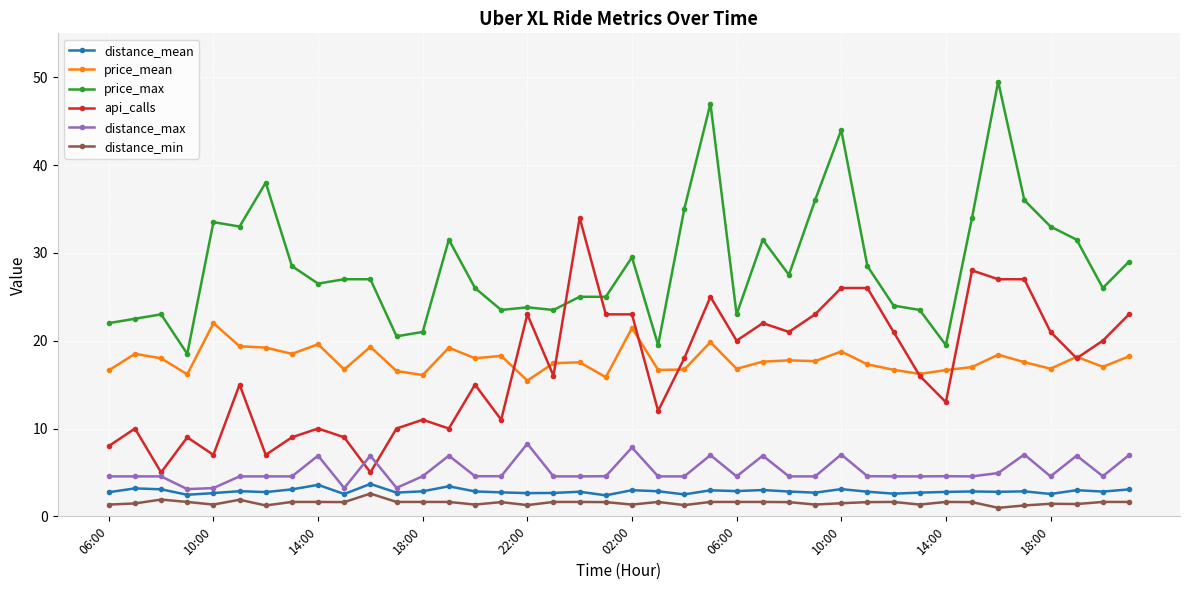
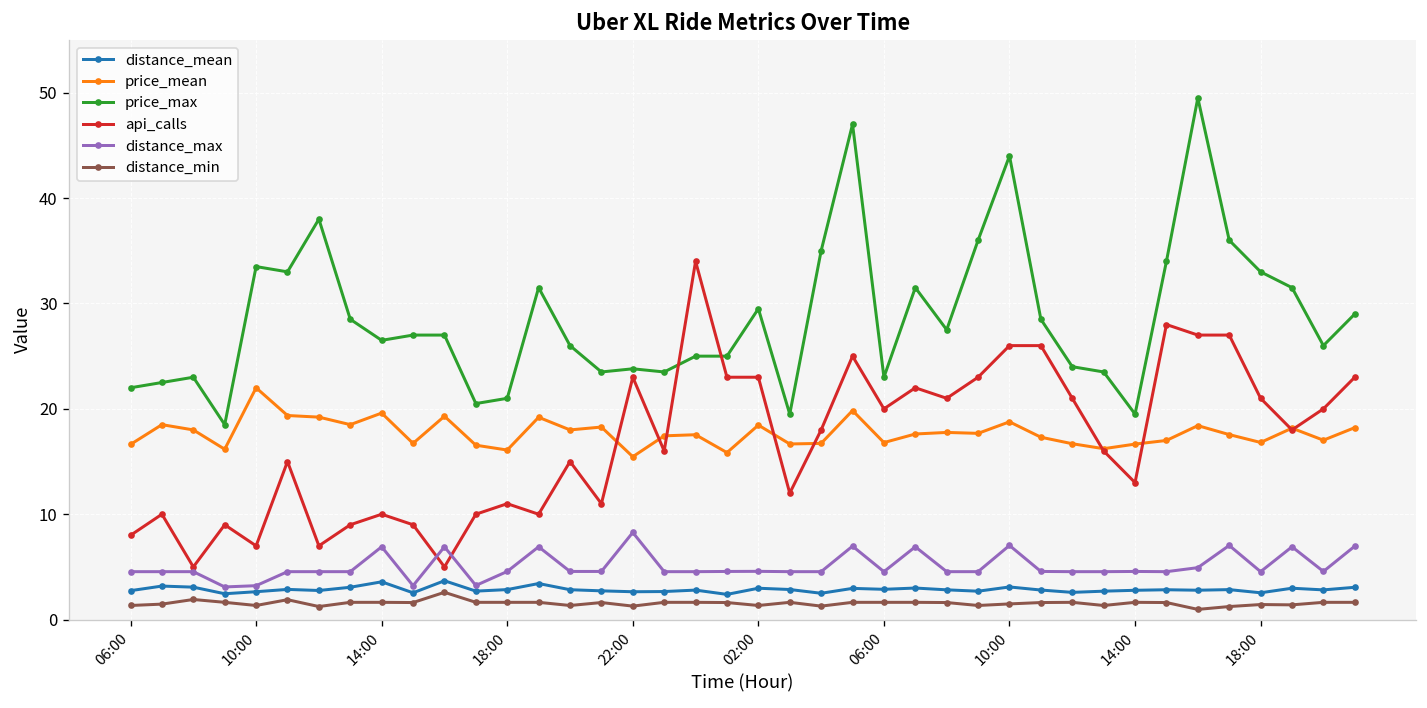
price_mean, 02:00: 21 -> 18
distance_max, 02:00: 8 -> 5
